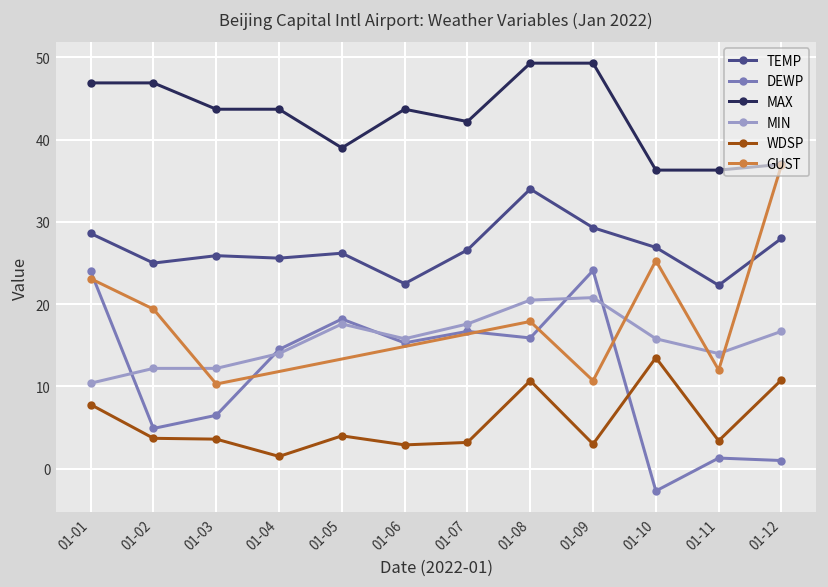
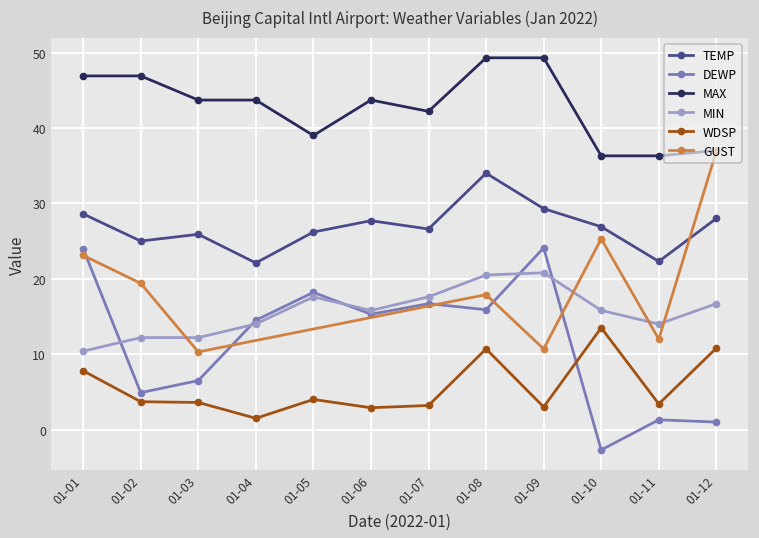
TEMP, 01-04: 26 -> 22
TEMP, 01-06: 23 -> 28
